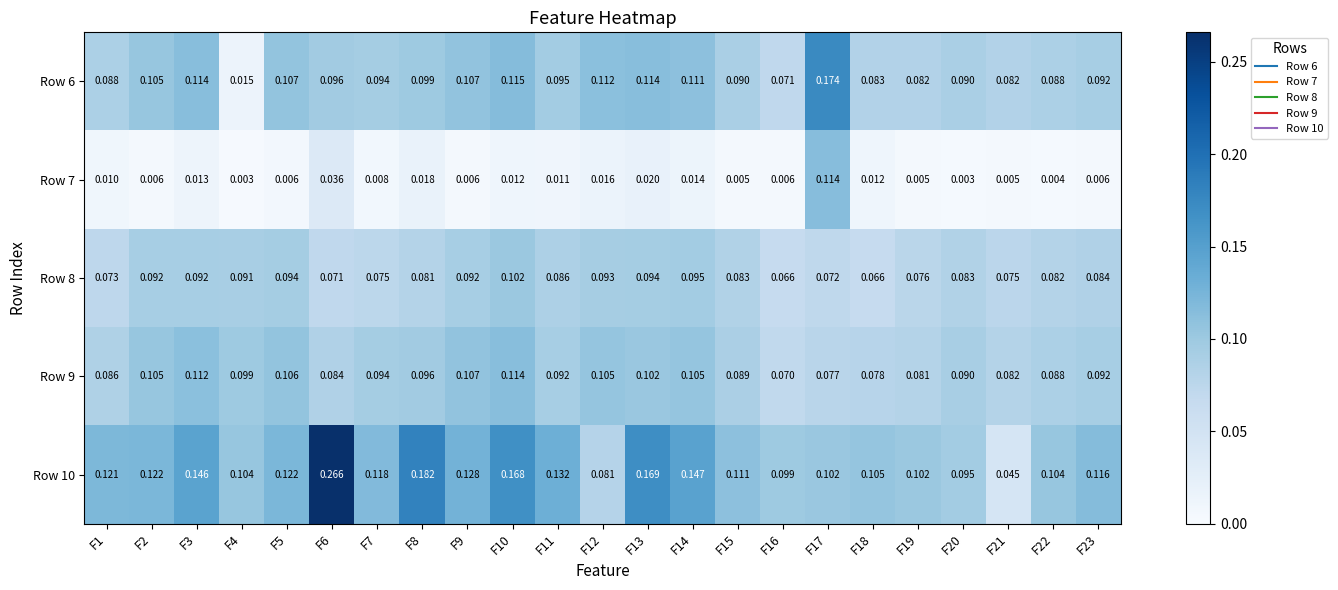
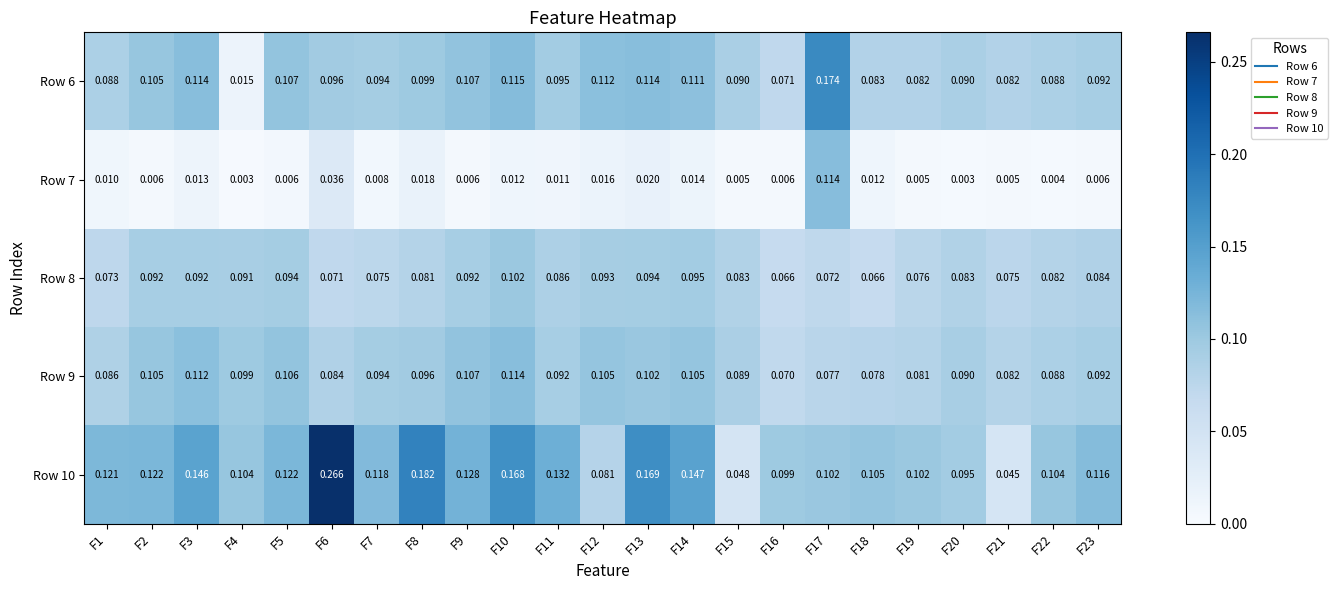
Row 10, F15: 0.111 -> 0.048
